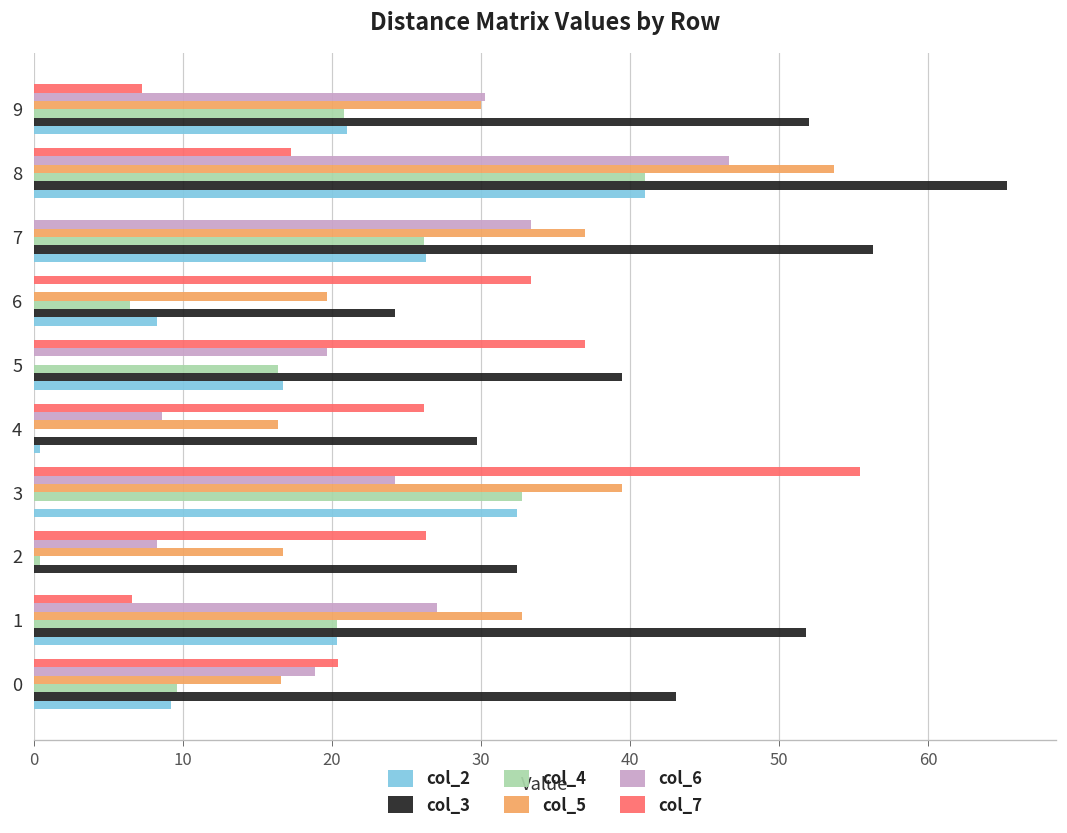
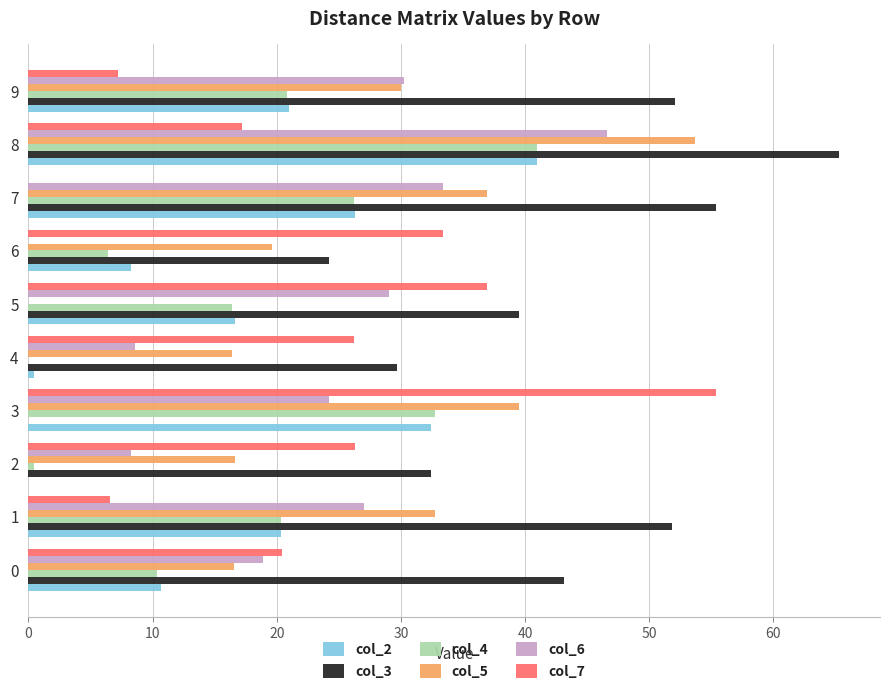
col_3, 7: 56.3 -> 55.4
col_6, 5: 19.6 -> 29.1
col_4, 0: 9.6 -> 10.4
col_2, 0: 9.2 -> 10.7
